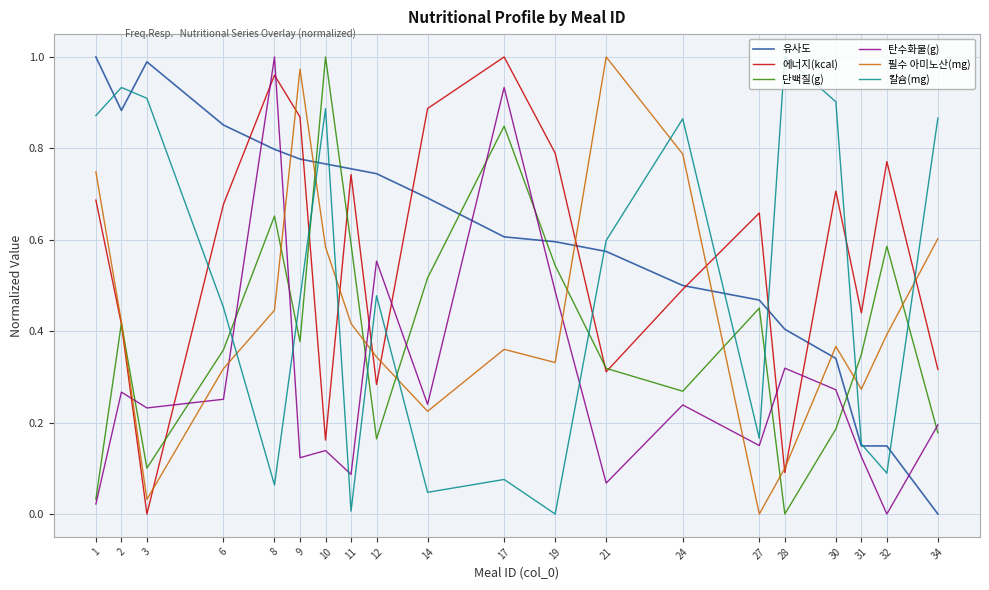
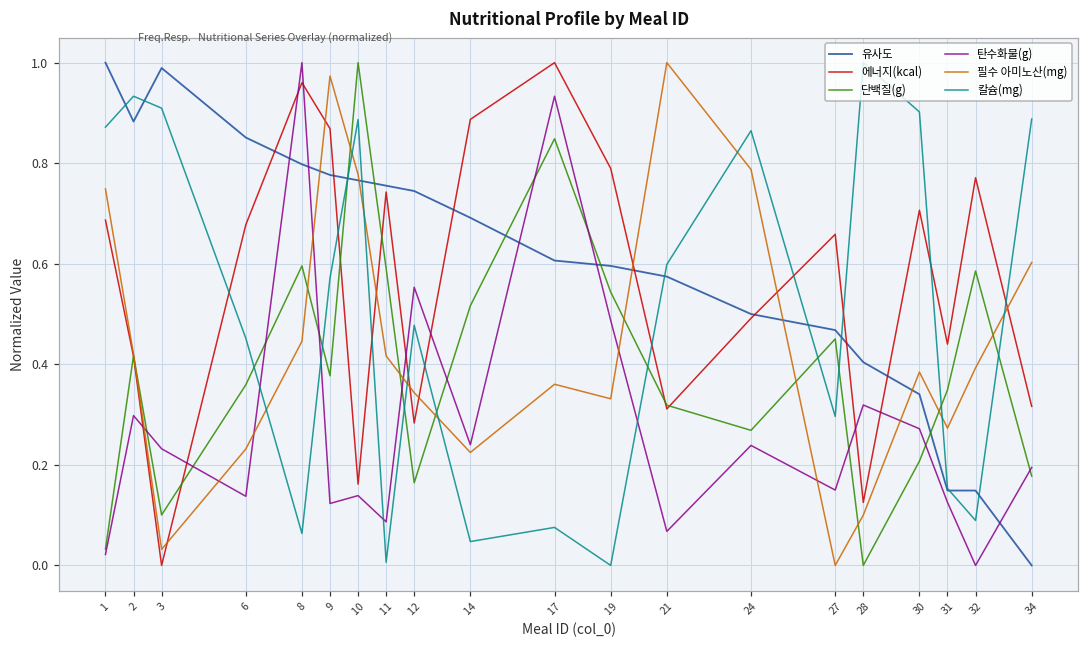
탄수화물(g), 2: 0.27 -> 0.30
탄수화물(g), 6: 0.25 -> 0.14
필수 아미노산(mg), 6: 0.32 -> 0.23
단백질(g), 8: 0.65 -> 0.60
칼슘(mg), 9: 0.47 -> 0.57
필수 아미노산(mg), 10: 0.58 -> 0.78
칼슘(mg), 27: 0.17 -> 0.30
에너지(kcal), 28: 0.09 -> 0.13
단백질(g), 30: 0.19 -> 0.21
필수 아미노산(mg), 30: 0.37 -> 0.38
칼슘(mg), 34: 0.87 -> 0.89
